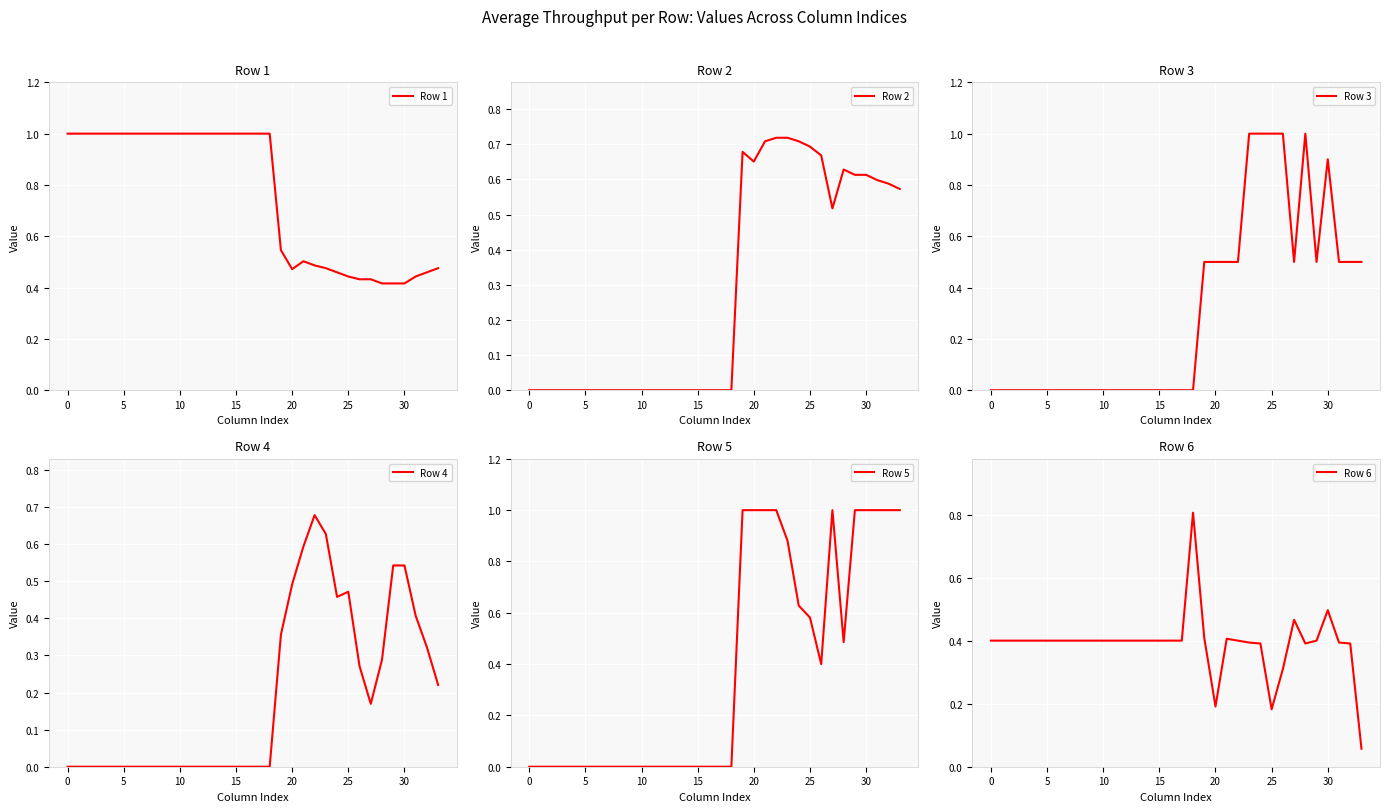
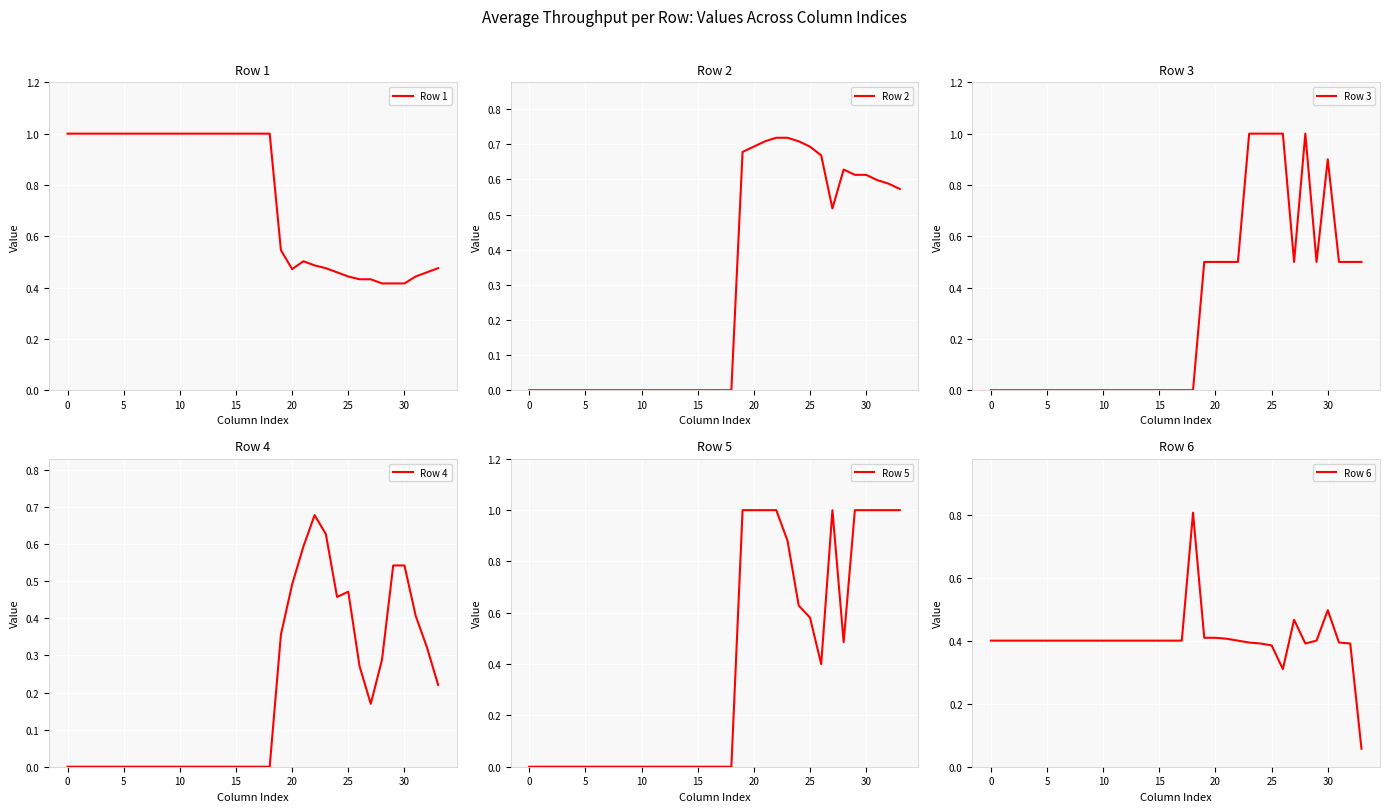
Row 2, 20: 0.65 -> 0.69
Row 6, 20: 0.19 -> 0.41
Row 6, 25: 0.18 -> 0.39
